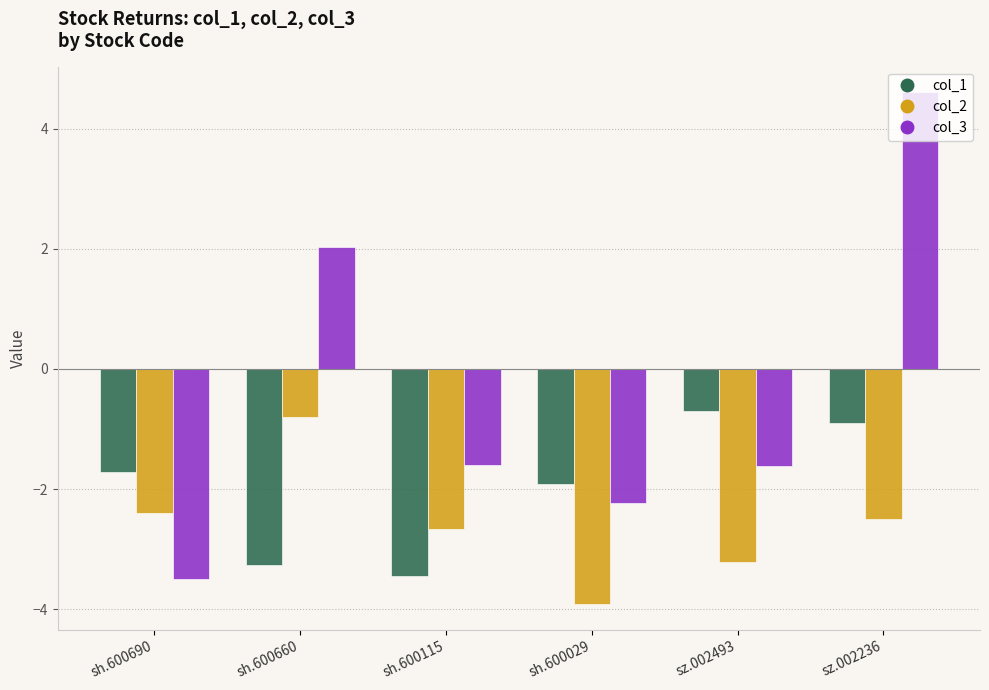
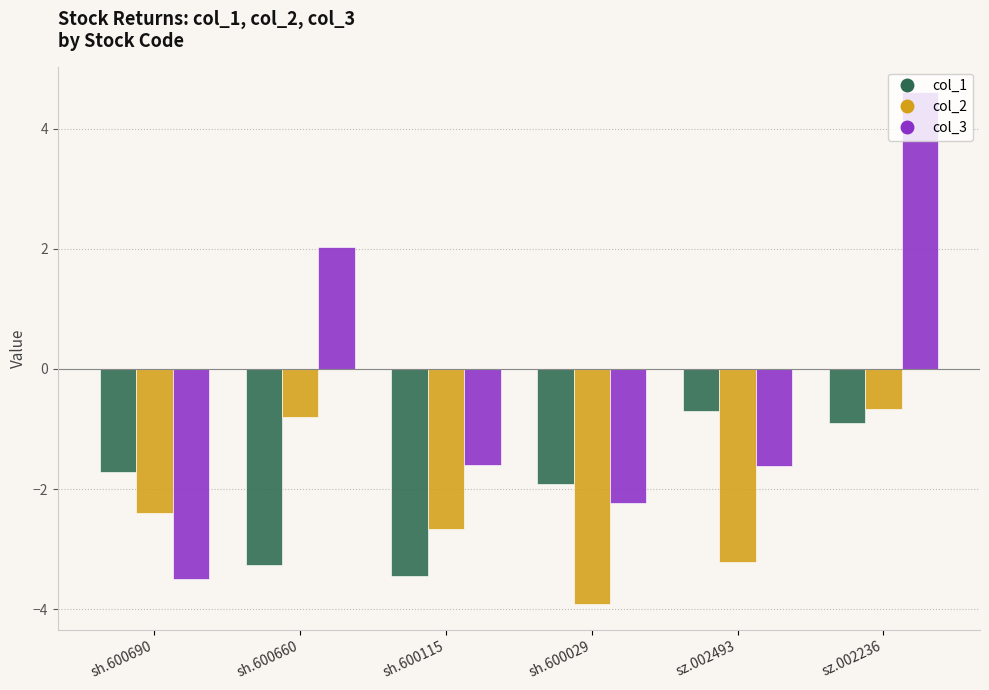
col_2, sz.002236: -2.5 -> -0.7
